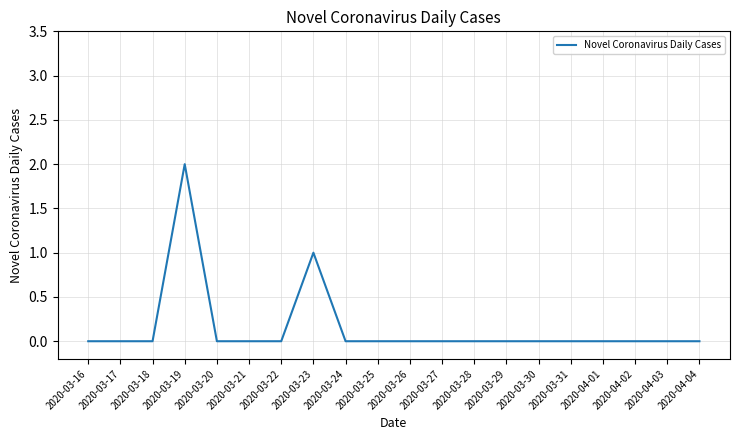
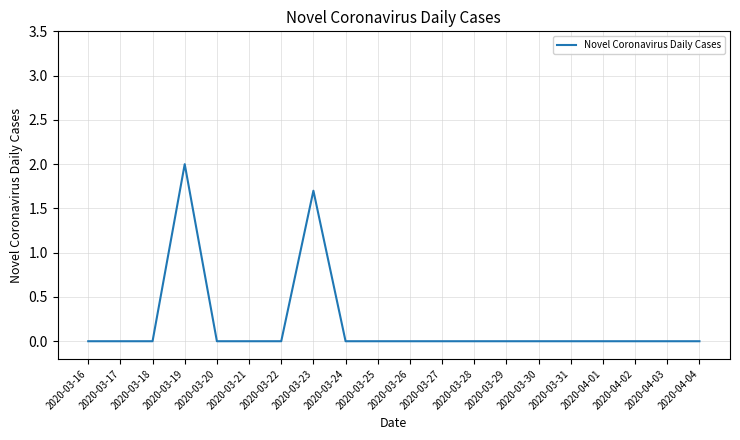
2020-03-23: 1.0 -> 1.7
